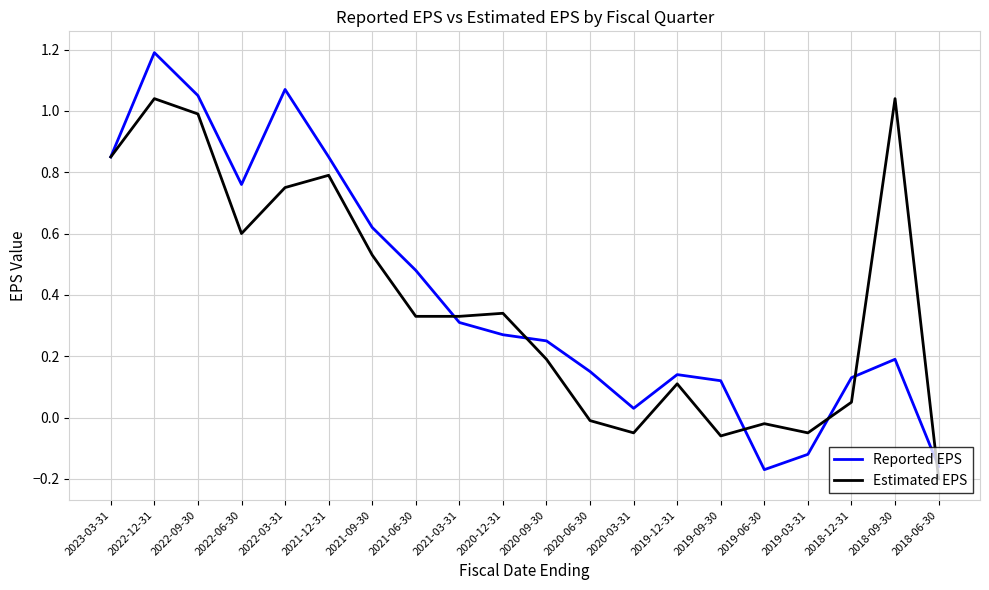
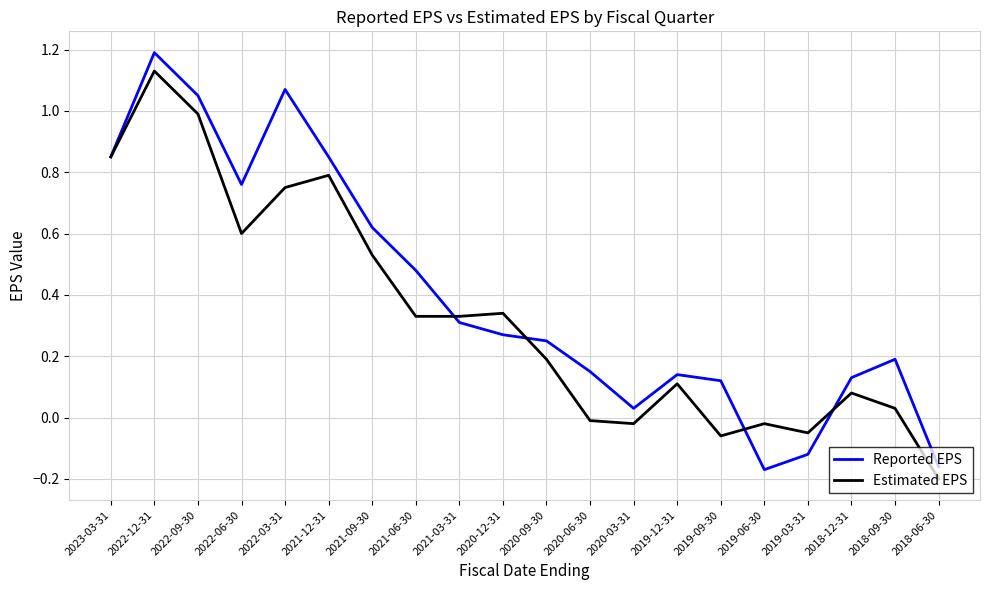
Estimated EPS, 2022-12-31: 1.04 -> 1.13
Estimated EPS, 2020-03-31: -0.05 -> -0.02
Estimated EPS, 2018-12-31: 0.05 -> 0.08
Estimated EPS, 2018-09-30: 1.04 -> 0.03
